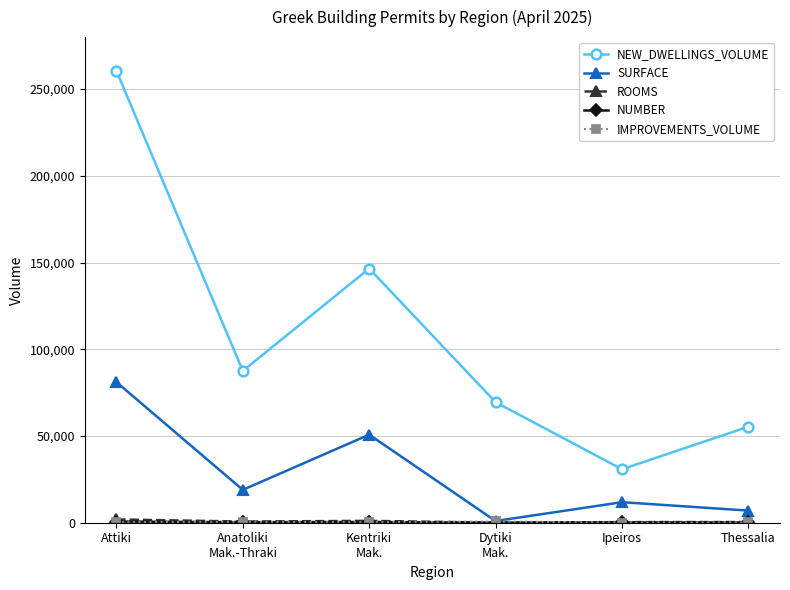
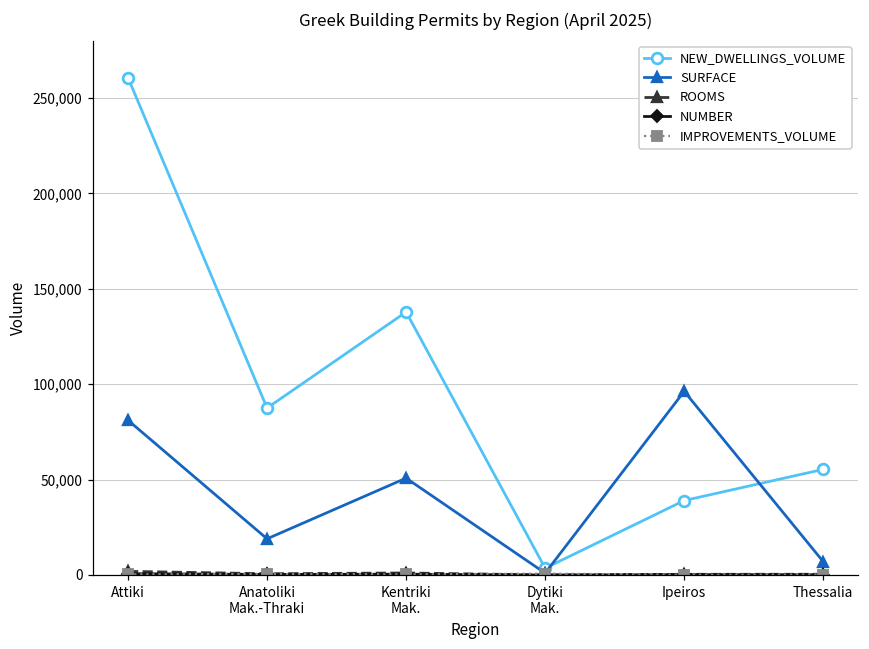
NEW_DWELLINGS_VOLUME, Kentriki Mak.: 147,000 -> 138,000
NEW_DWELLINGS_VOLUME, Dytiki Mak.: 69,000 -> 4,000
NEW_DWELLINGS_VOLUME, Ipeiros: 31,000 -> 39,000
SURFACE, Ipeiros: 12,000 -> 96,000
